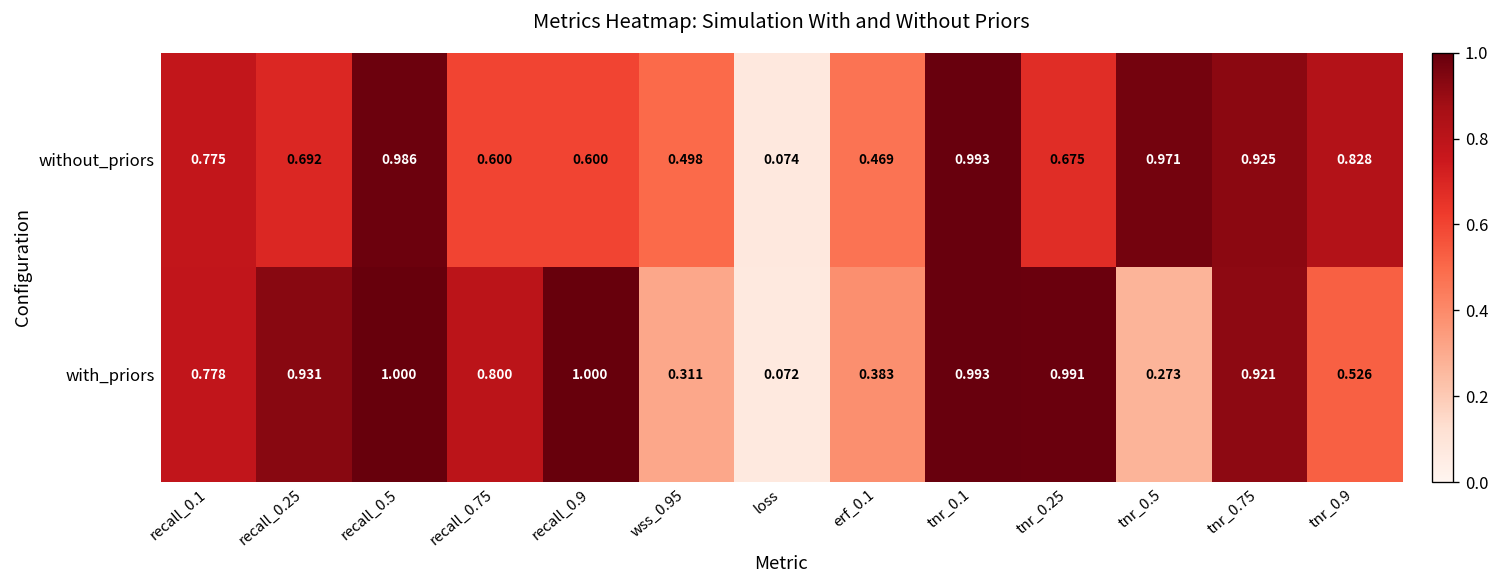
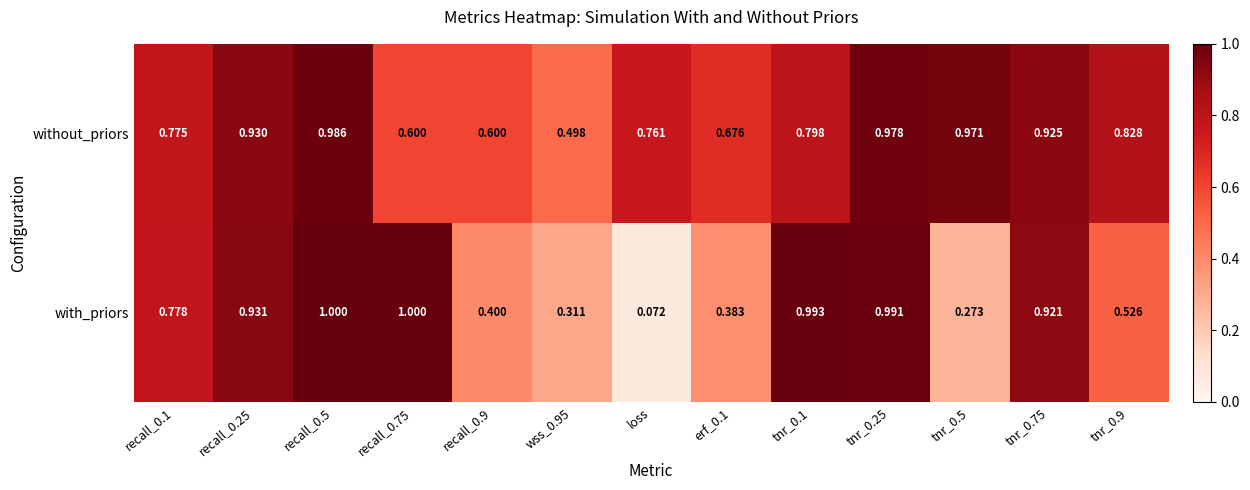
without_priors, recall_0.25: 0.692 -> 0.930
without_priors, loss: 0.074 -> 0.761
without_priors, erf_0.1: 0.469 -> 0.676
without_priors, tnr_0.1: 0.993 -> 0.798
without_priors, tnr_0.25: 0.675 -> 0.978
with_priors, recall_0.75: 0.800 -> 1.000
with_priors, recall_0.9: 1.000 -> 0.400
